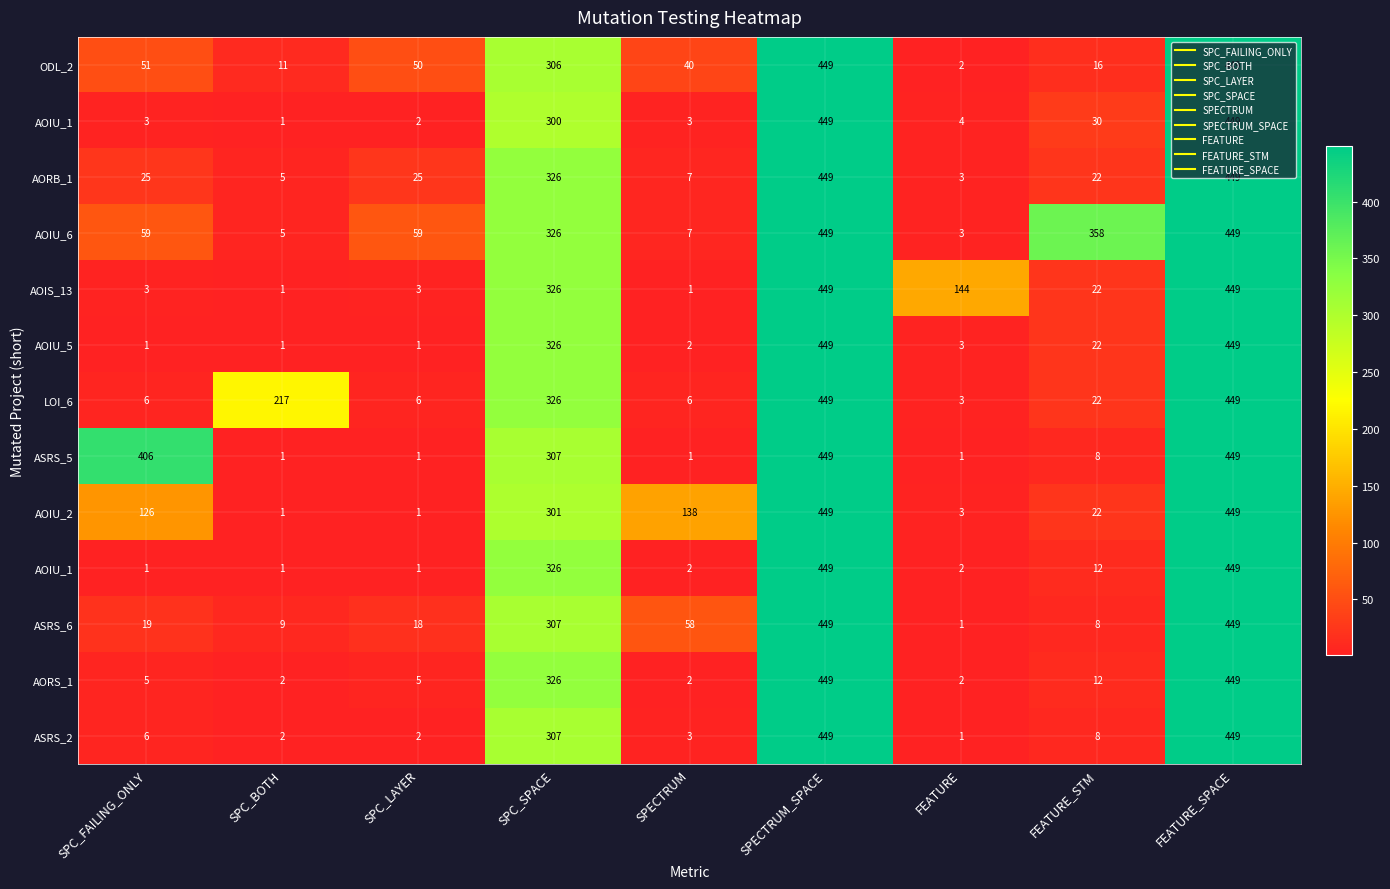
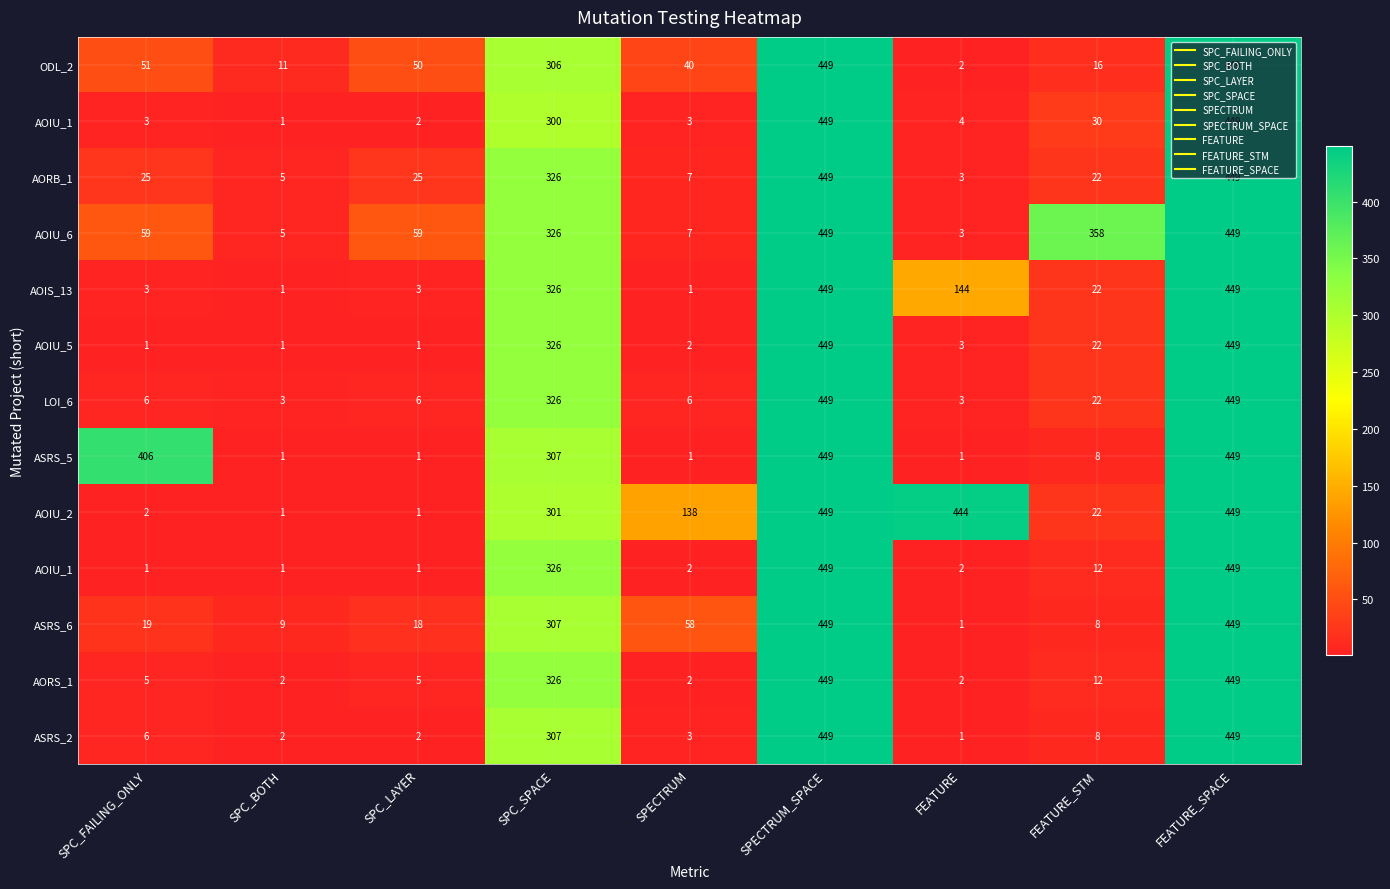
LOI_6, SPC_BOTH: 217 -> 3
AOIU_2, SPC_FAILING_ONLY: 126 -> 2
AOIU_2, FEATURE: 3 -> 444
